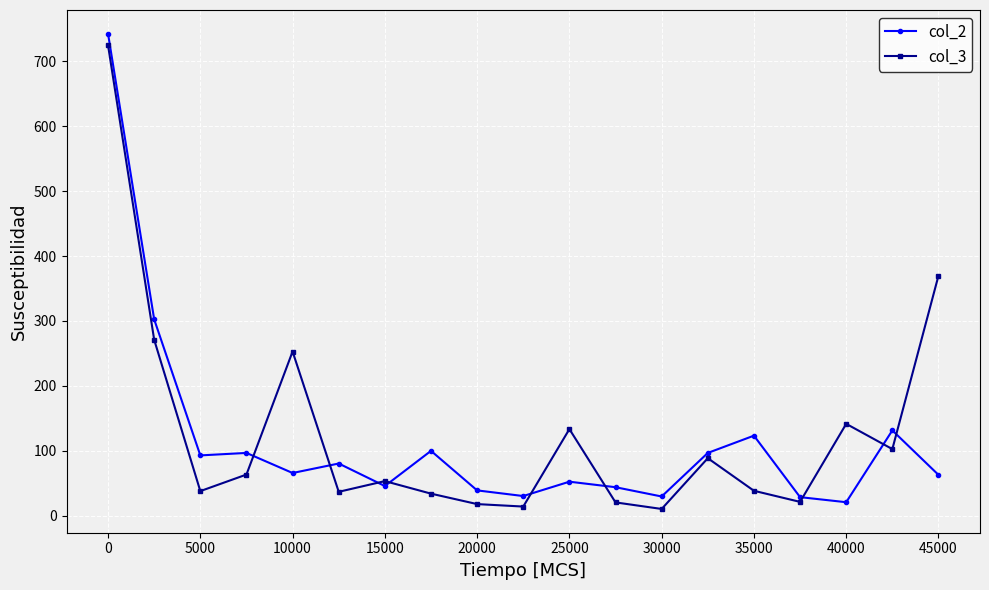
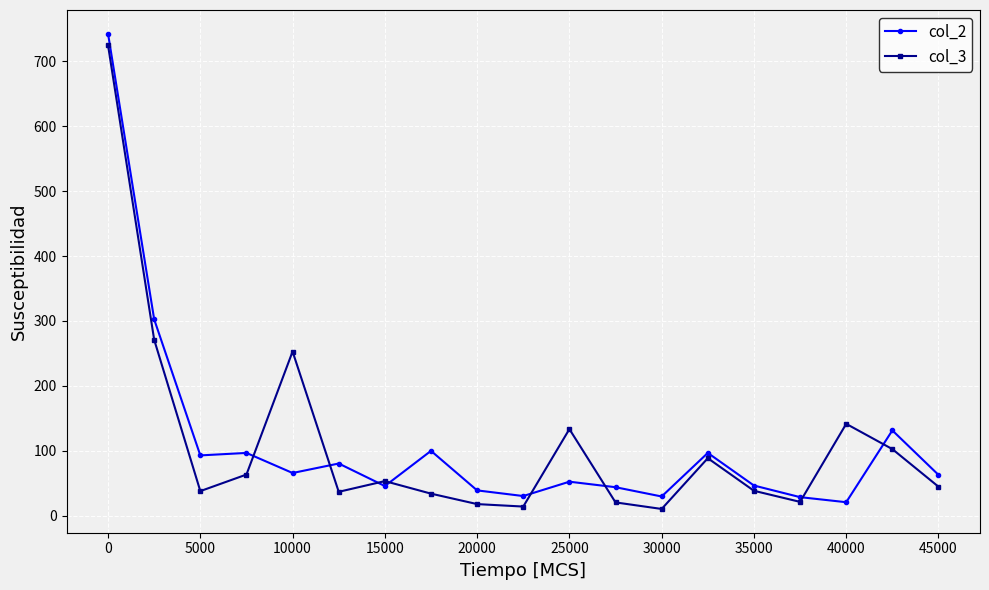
col_2, 35000: 120 -> 50
col_3, 45000: 370 -> 40
